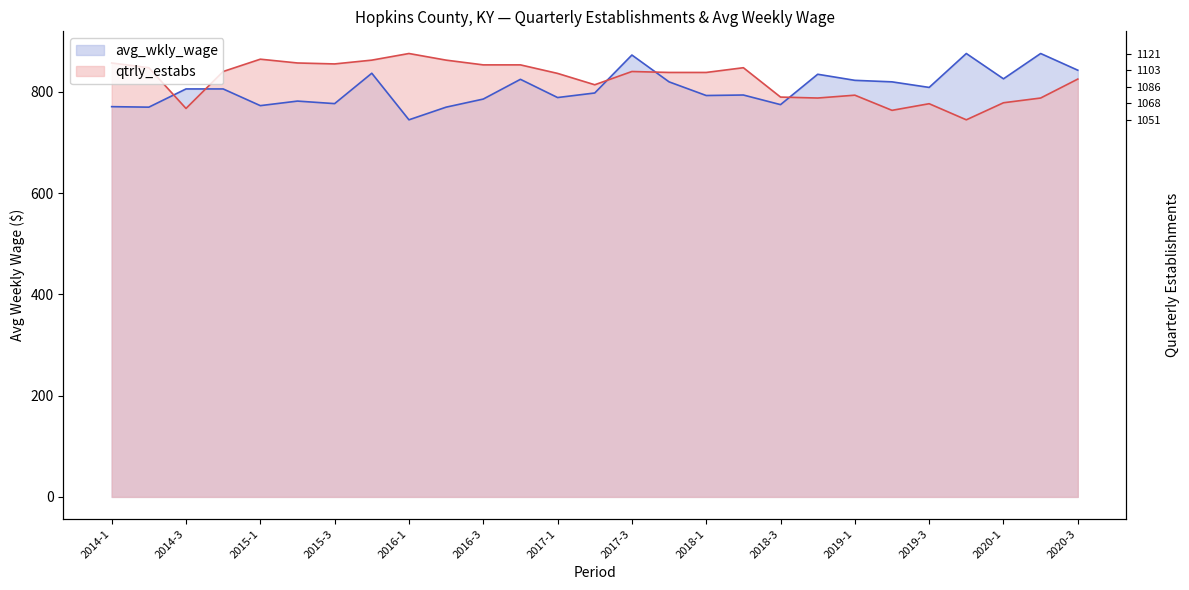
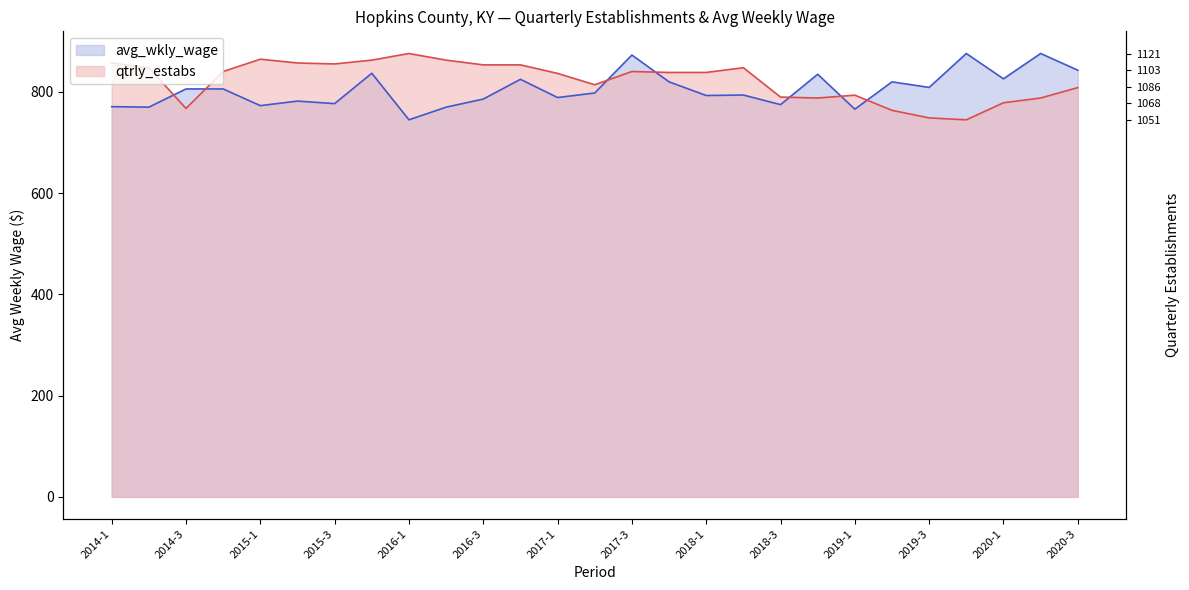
avg_wkly_wage, 2019-1: 820 -> 770
qtrly_estabs, 2019-3: 780 -> 750
qtrly_estabs, 2020-3: 830 -> 810
